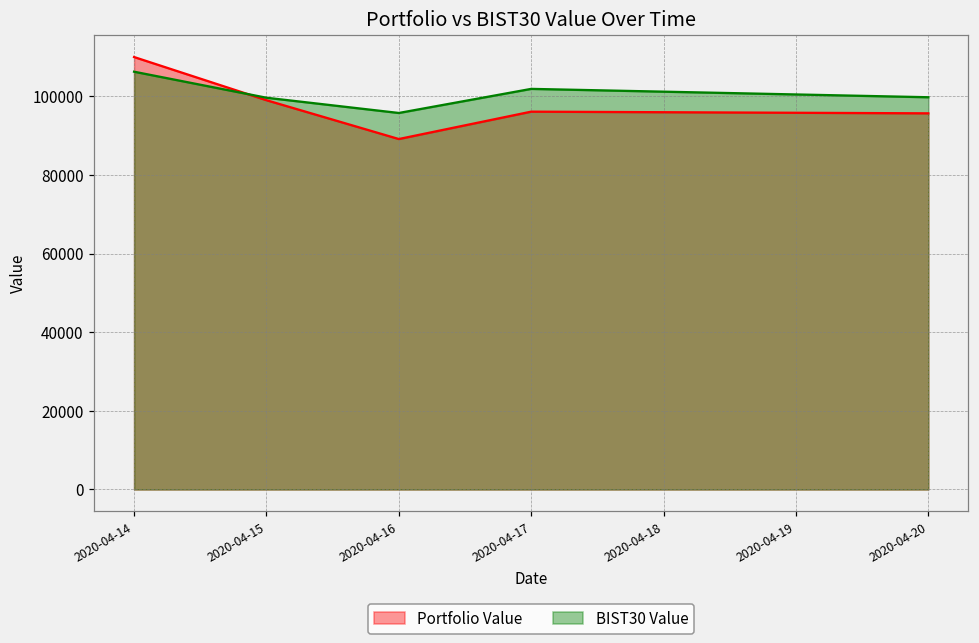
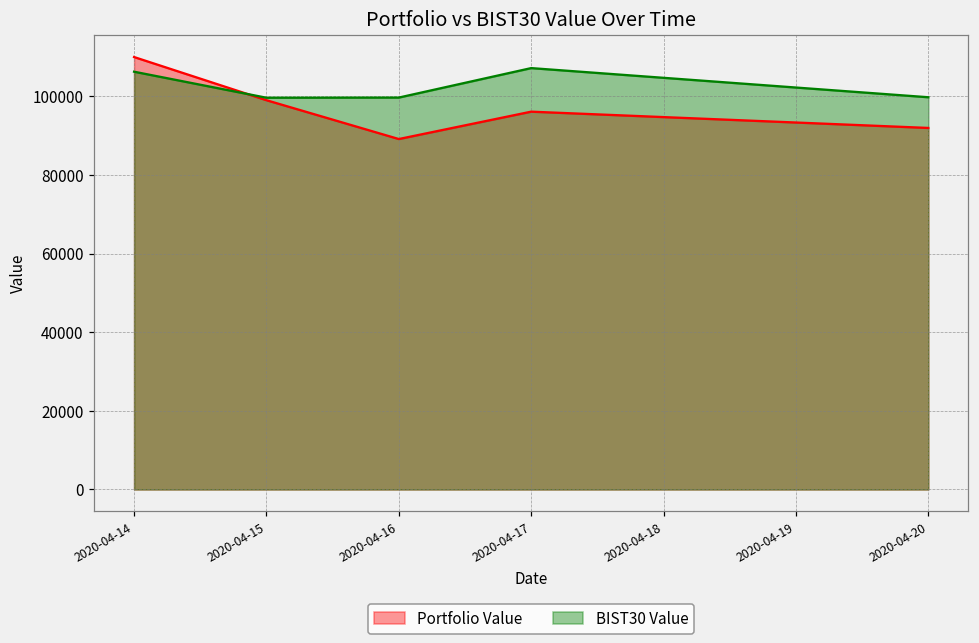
BIST30 Value, 2020-04-16: 96000 -> 100000
BIST30 Value, 2020-04-17: 102000 -> 107000
Portfolio Value, 2020-04-20: 96000 -> 92000
